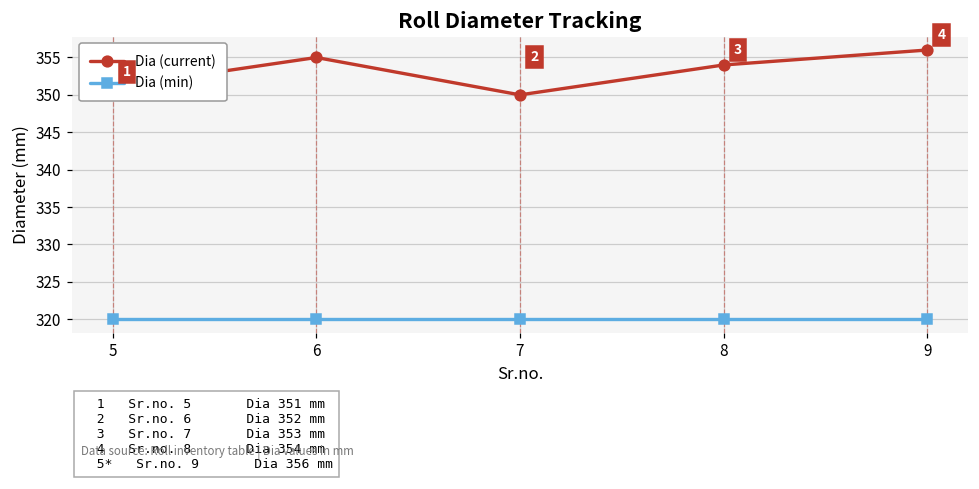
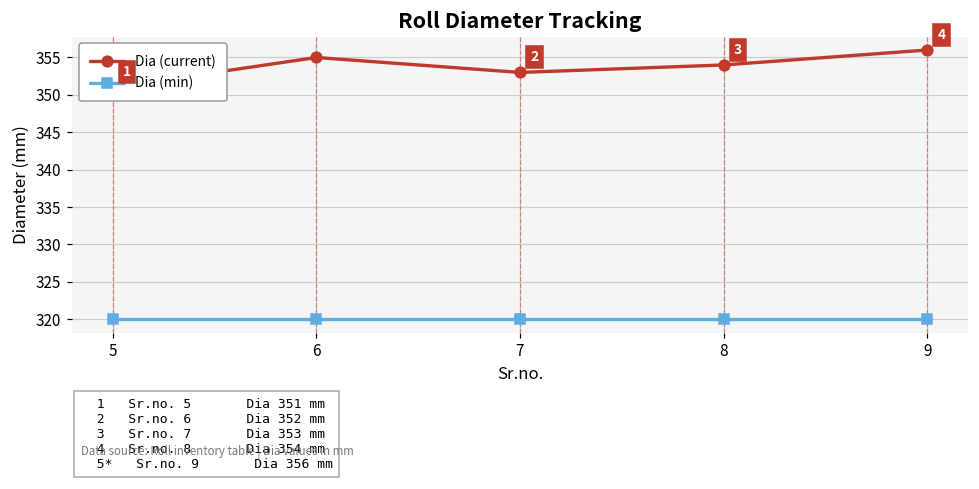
Dia (current), 7: 350 -> 353
